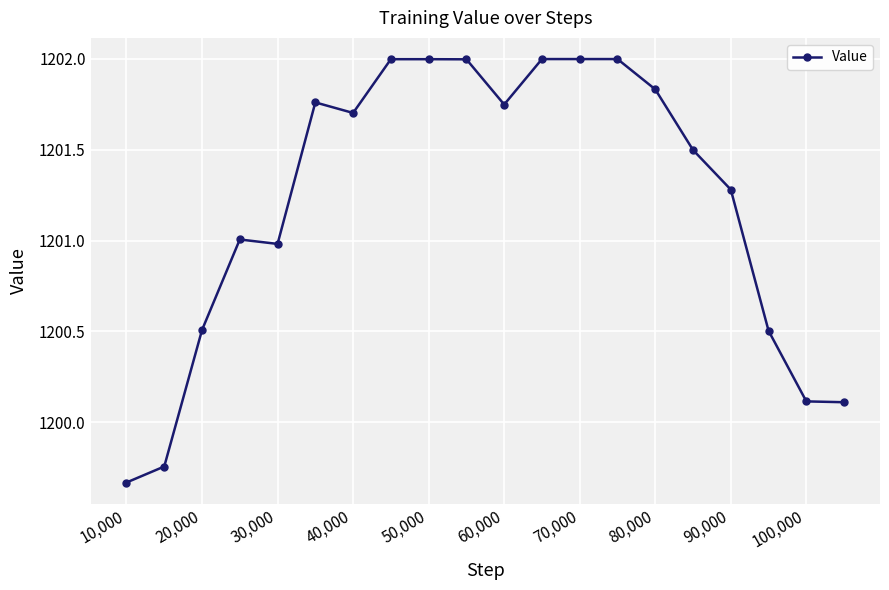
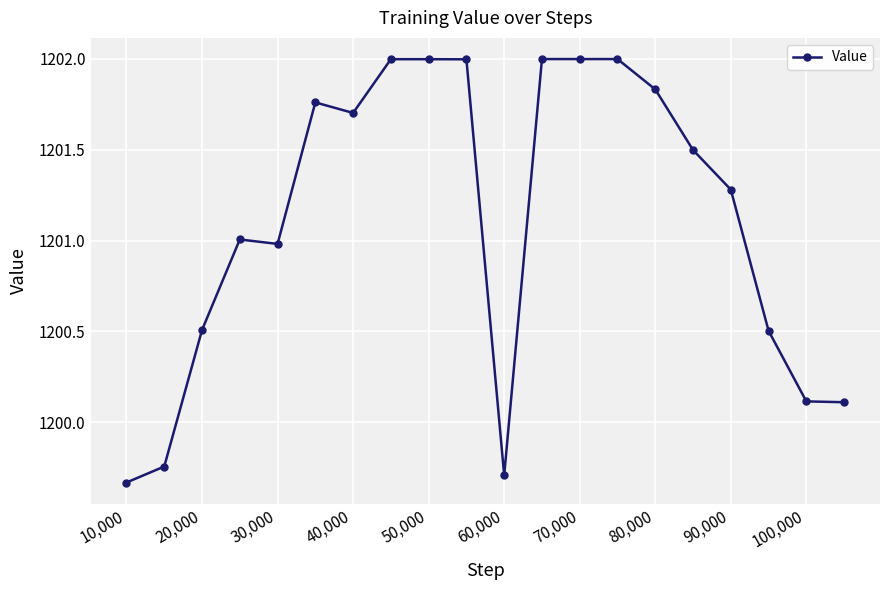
60,000: 1201.75 -> 1199.71
